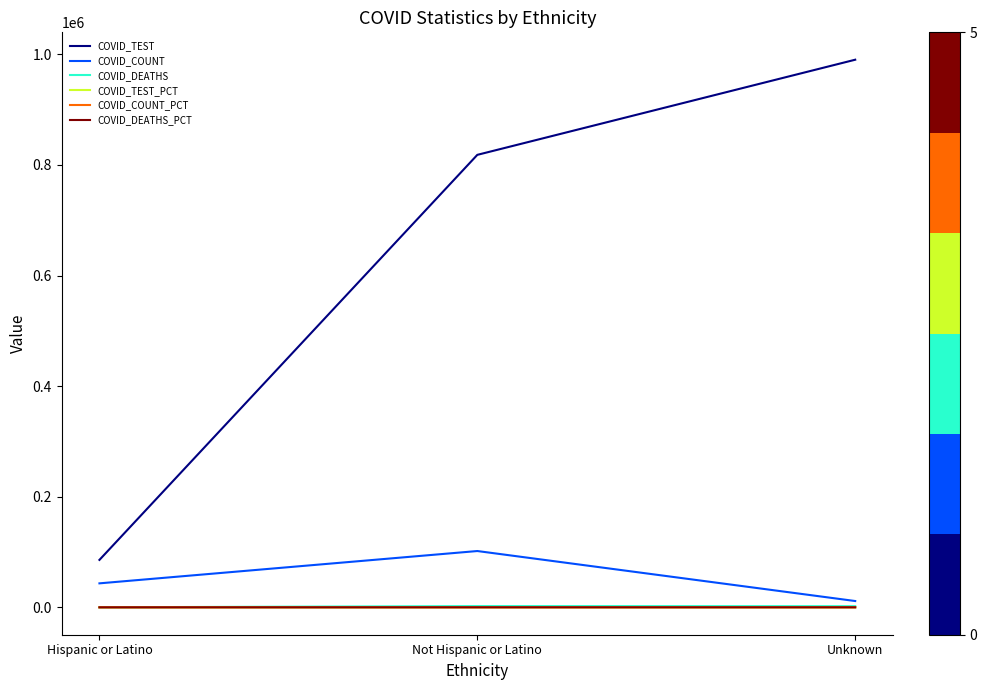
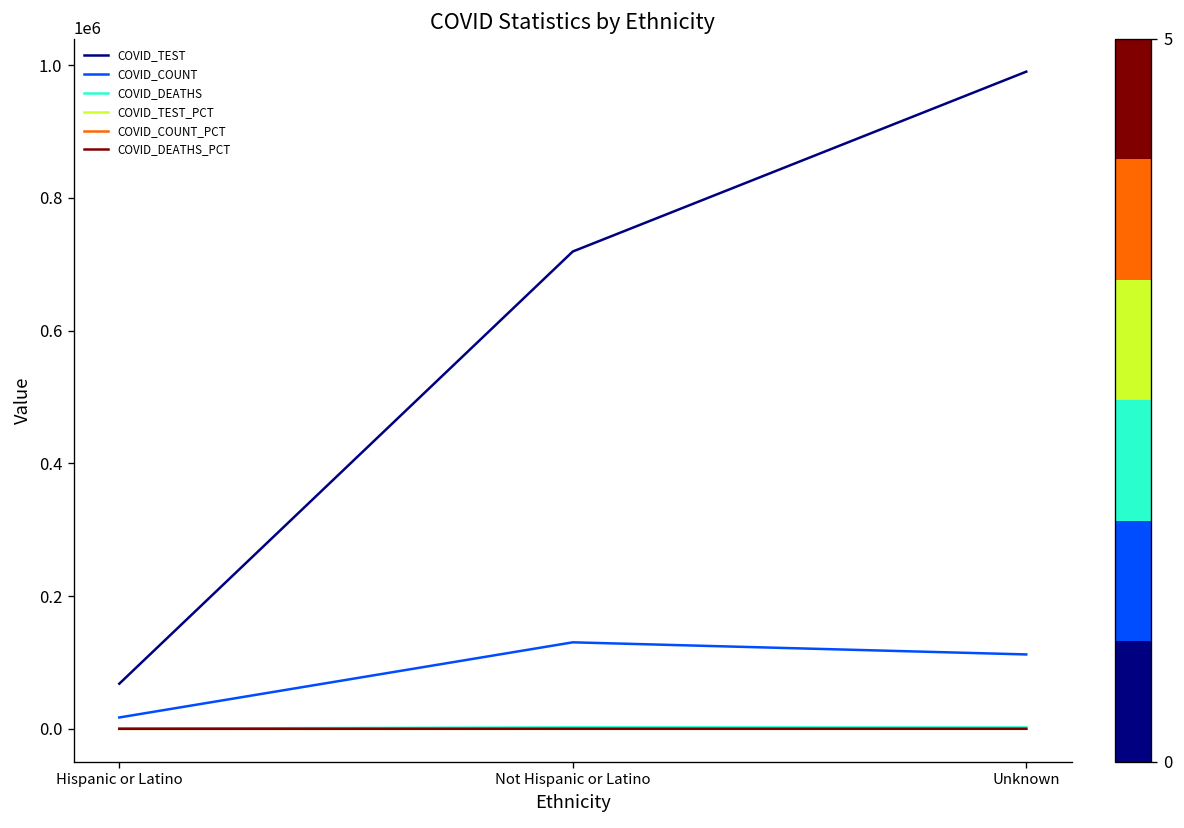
COVID_TEST, Hispanic or Latino: 90000 -> 70000
COVID_COUNT, Hispanic or Latino: 40000 -> 20000
COVID_TEST, Not Hispanic or Latino: 820000 -> 720000
COVID_COUNT, Not Hispanic or Latino: 100000 -> 130000
COVID_COUNT, Unknown: 10000 -> 110000
